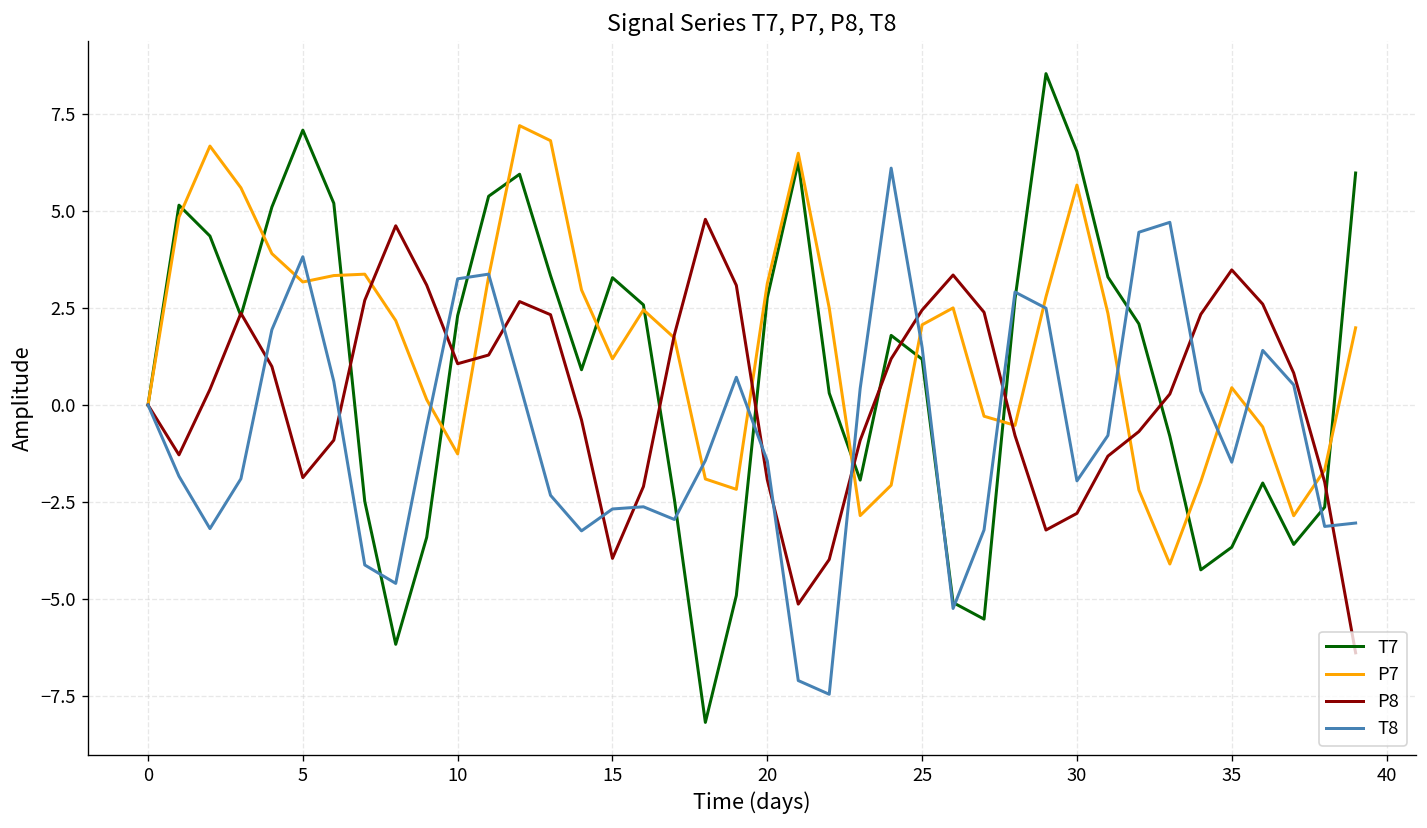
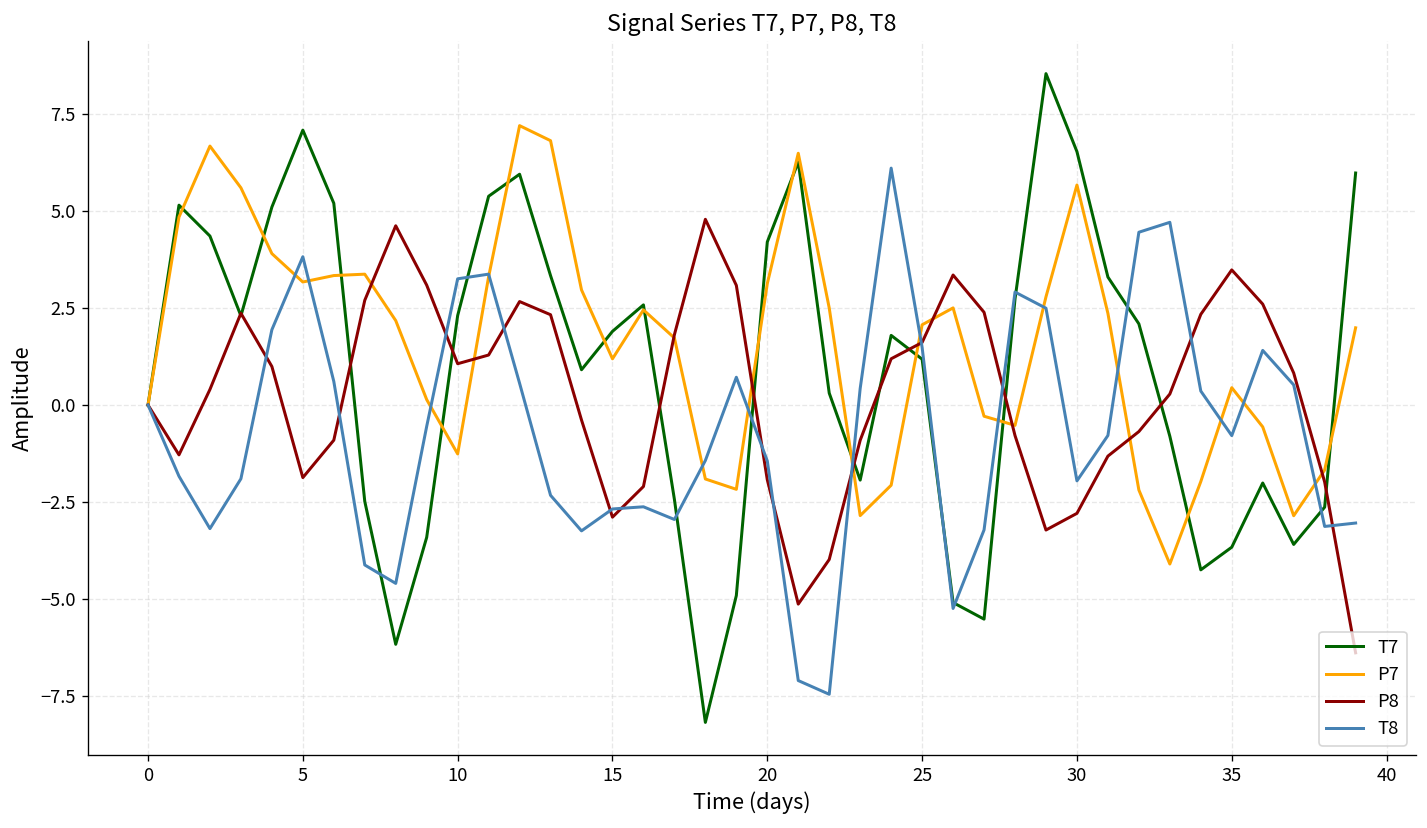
T7, 15: 3.3 -> 1.9
P8, 15: -3.9 -> -2.9
T7, 20: 2.8 -> 4.2
P8, 25: 2.4 -> 1.6
T8, 35: -1.5 -> -0.8
